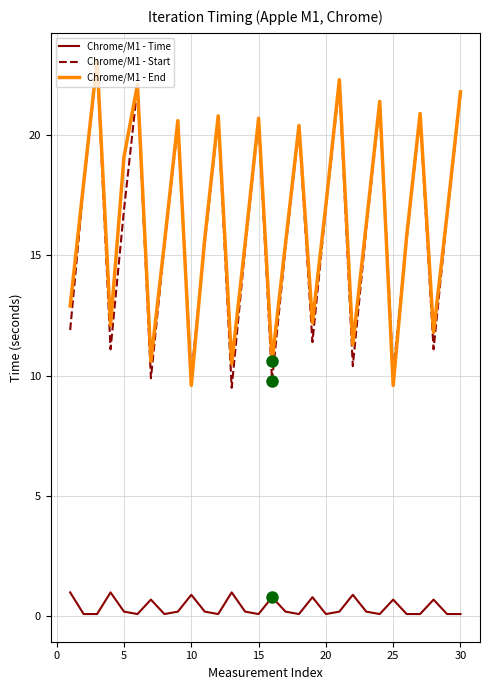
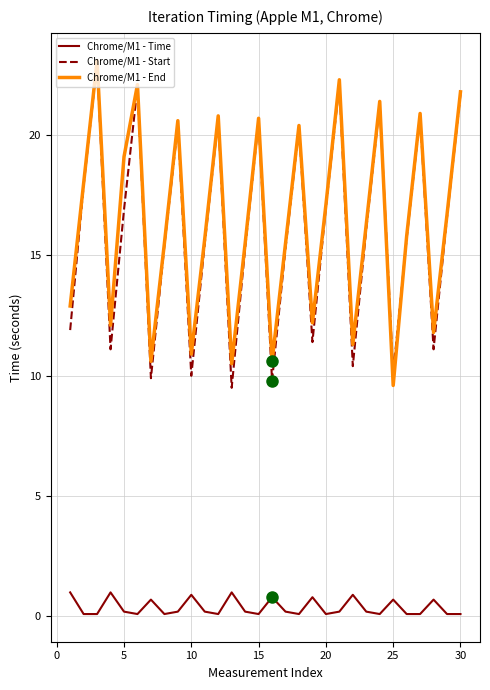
Chrome/M1 - End, 10: 9.6 -> 10.9
